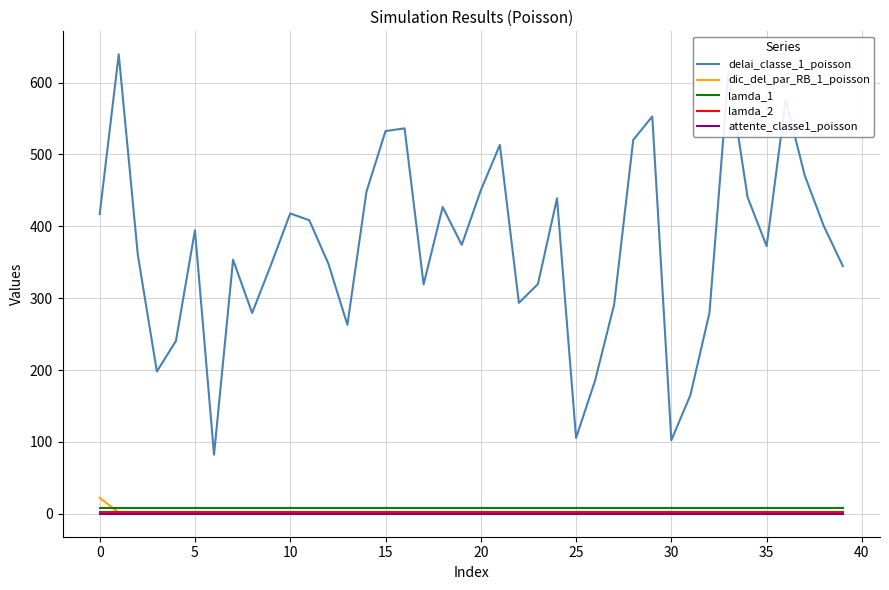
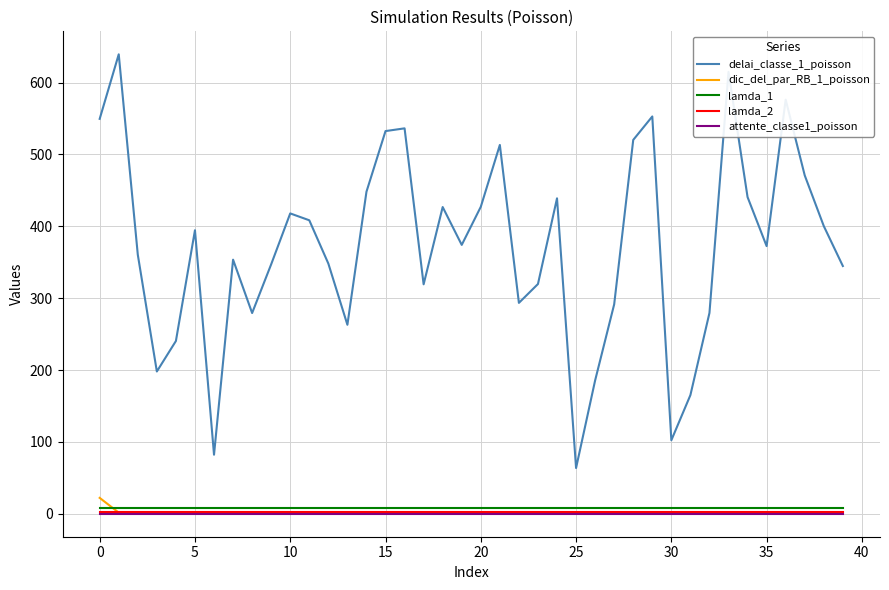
delai_classe_1_poisson, 0: 420 -> 550
delai_classe_1_poisson, 20: 450 -> 430
delai_classe_1_poisson, 25: 110 -> 60
